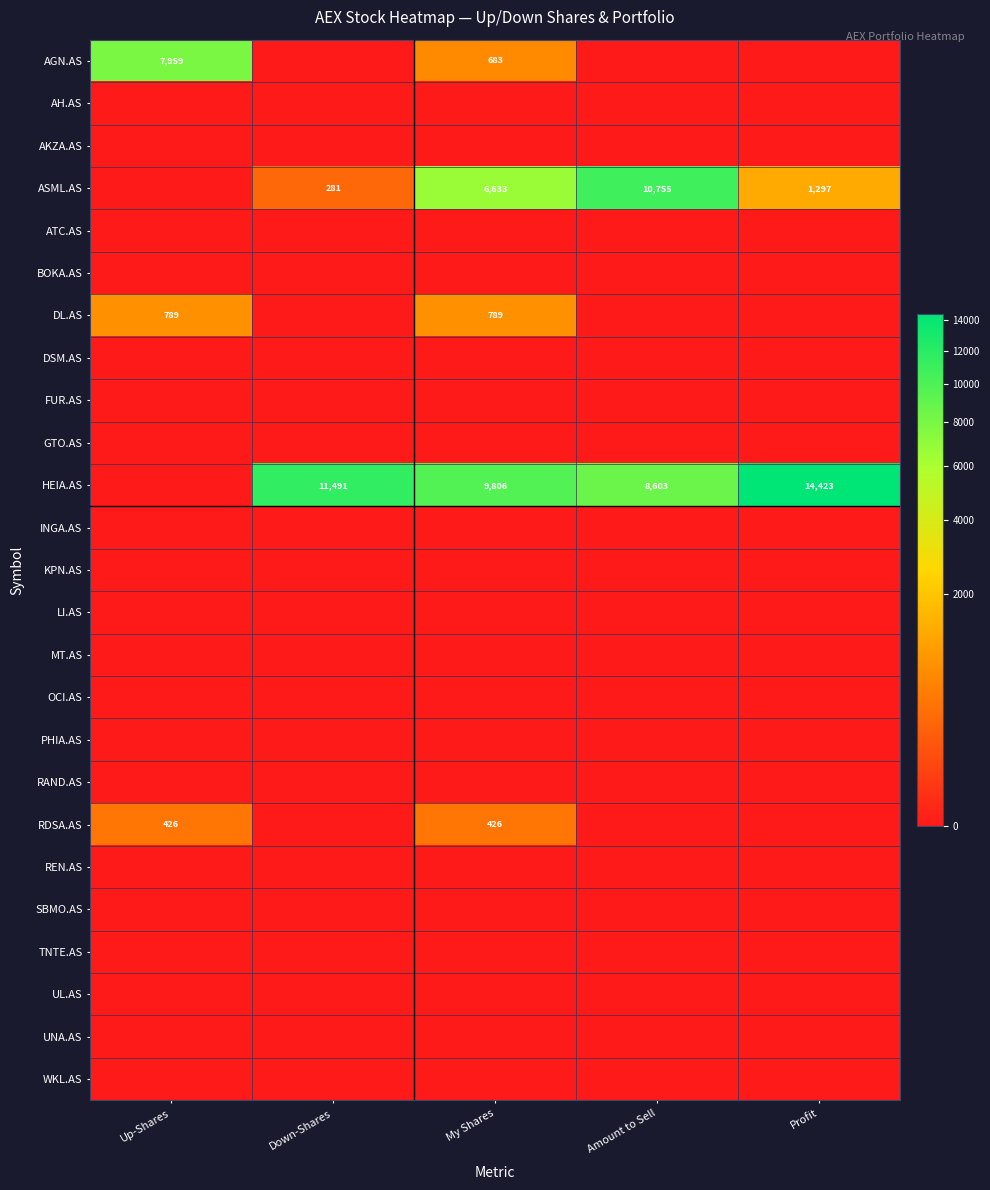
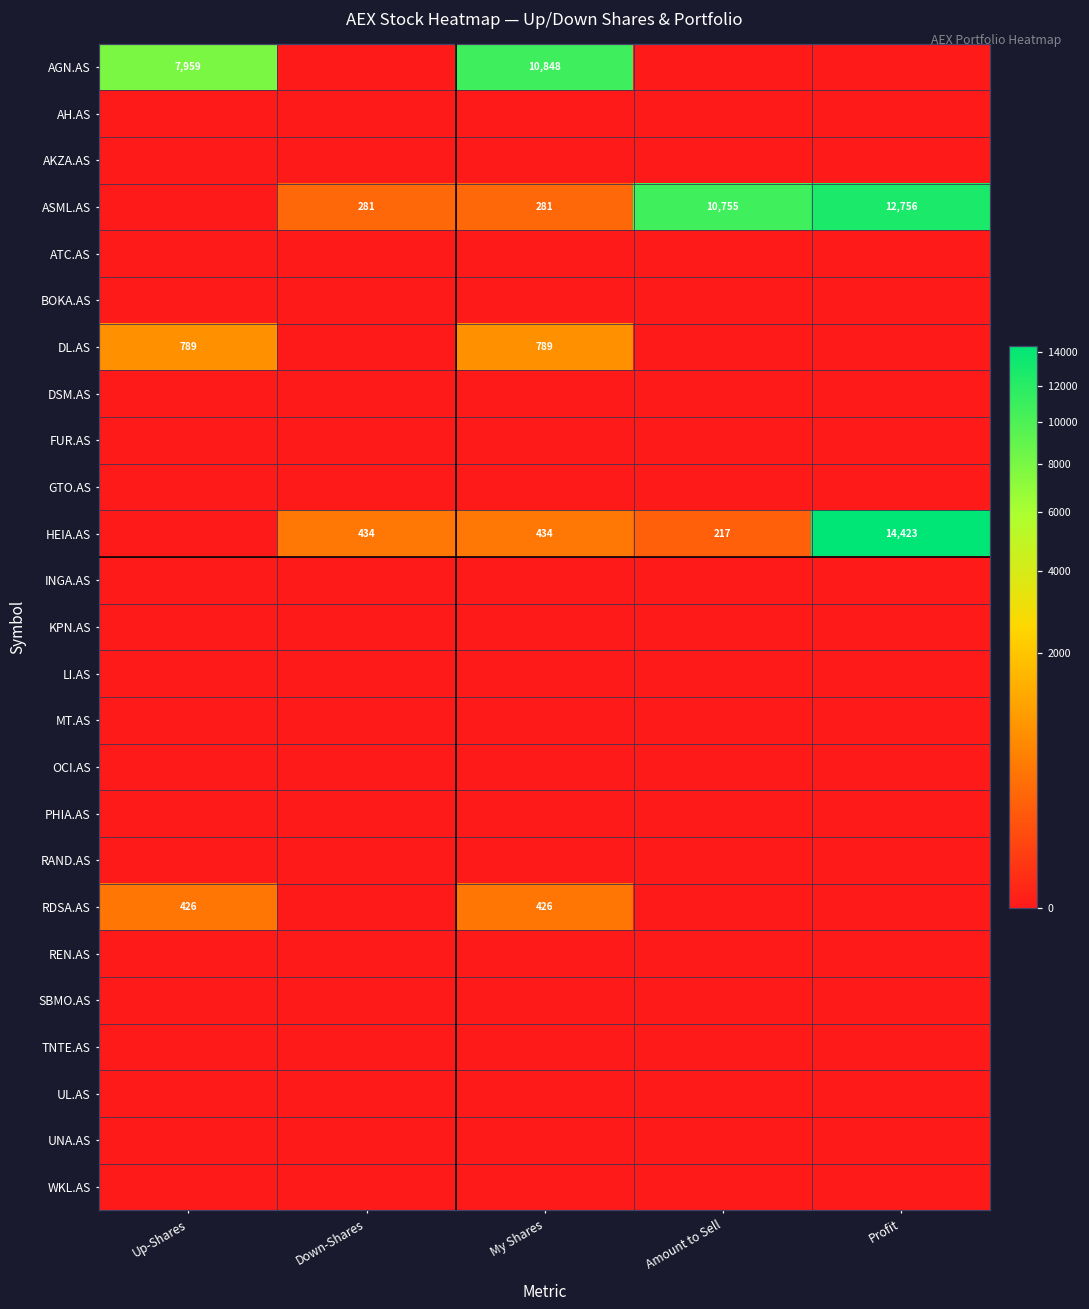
AGN.AS, My Shares: 683 -> 10,848
ASML.AS, My Shares: 6,633 -> 281
ASML.AS, Profit: 1,297 -> 12,756
HEIA.AS, Down-Shares: 11,491 -> 434
HEIA.AS, My Shares: 9,806 -> 434
HEIA.AS, Amount to Sell: 8,603 -> 217
